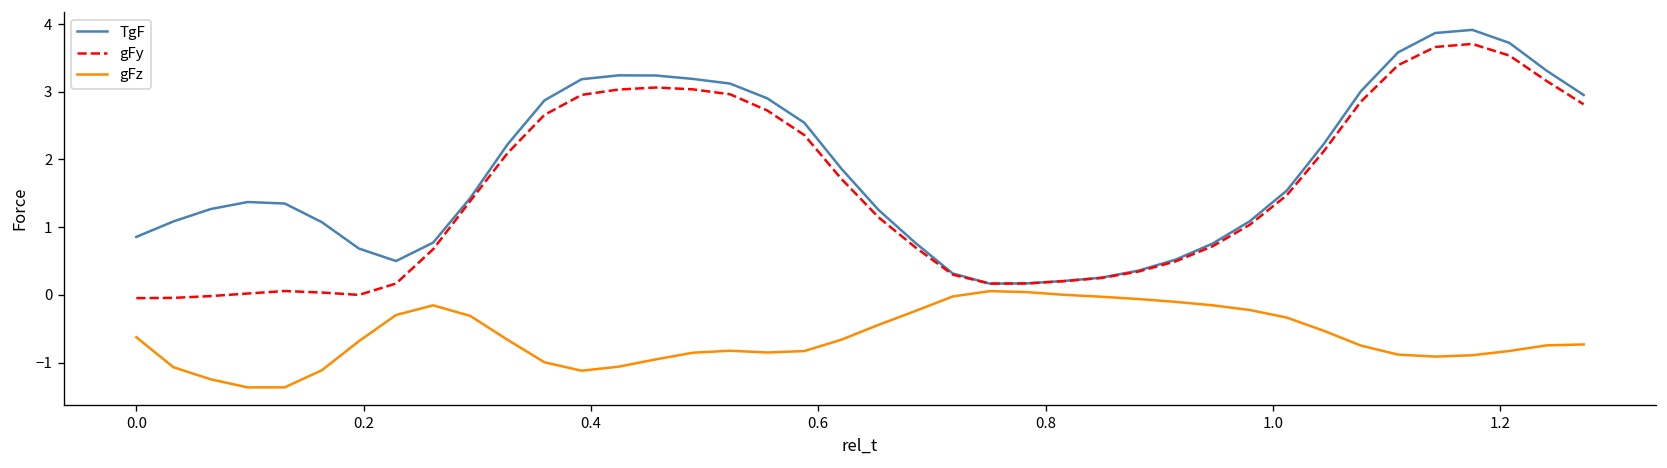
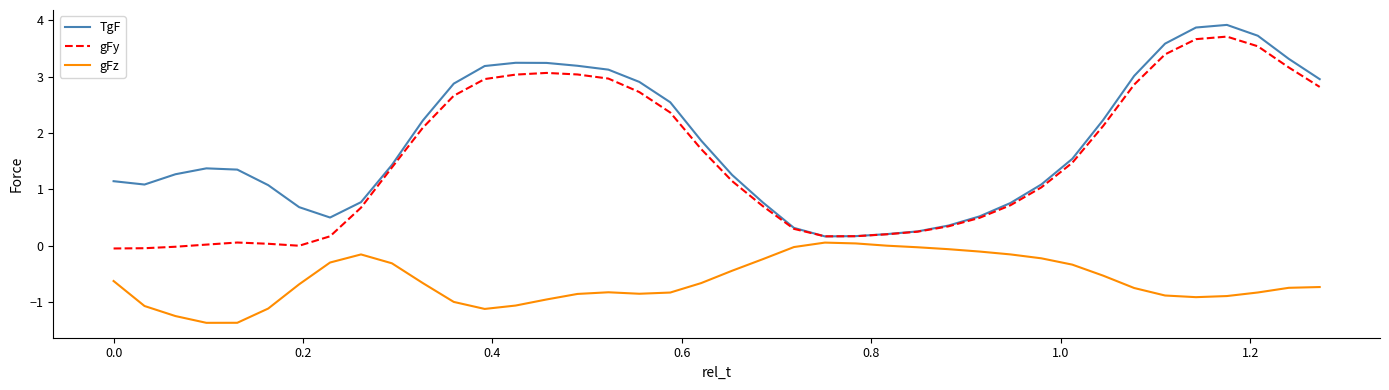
TgF, 0.0: 0.9 -> 1.1
